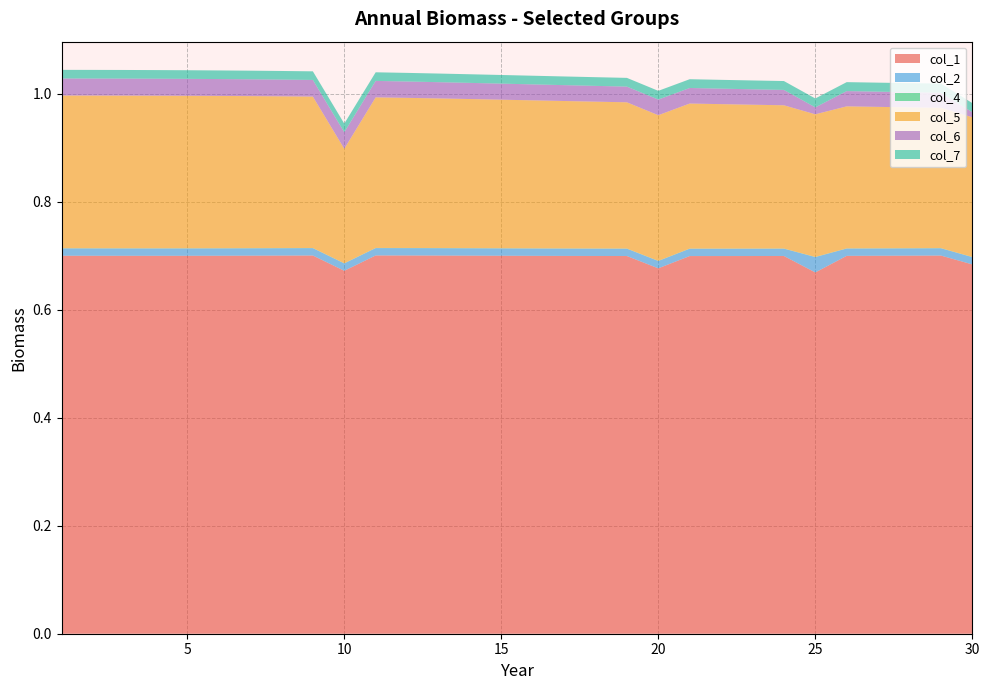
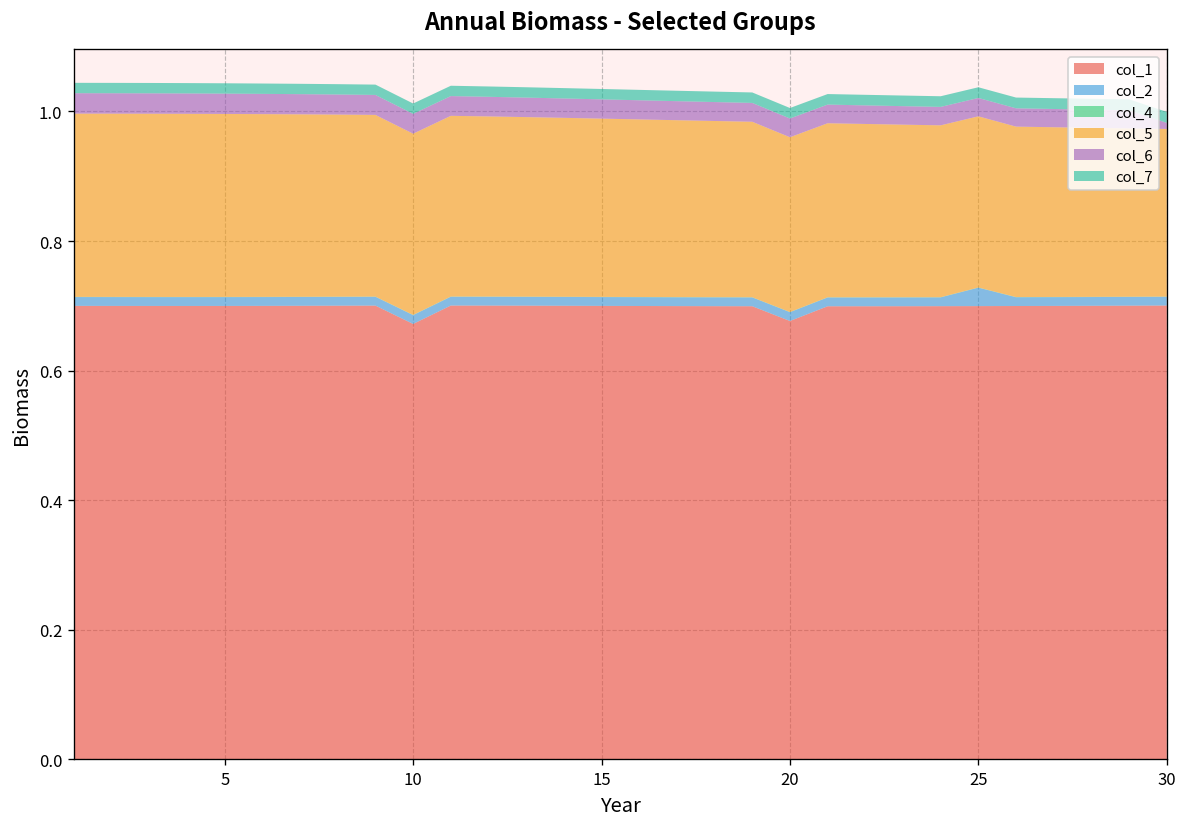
col_5, 10: 0.21 -> 0.28
col_1, 25: 0.67 -> 0.70
col_6, 25: 0.01 -> 0.03
col_1, 30: 0.68 -> 0.70
